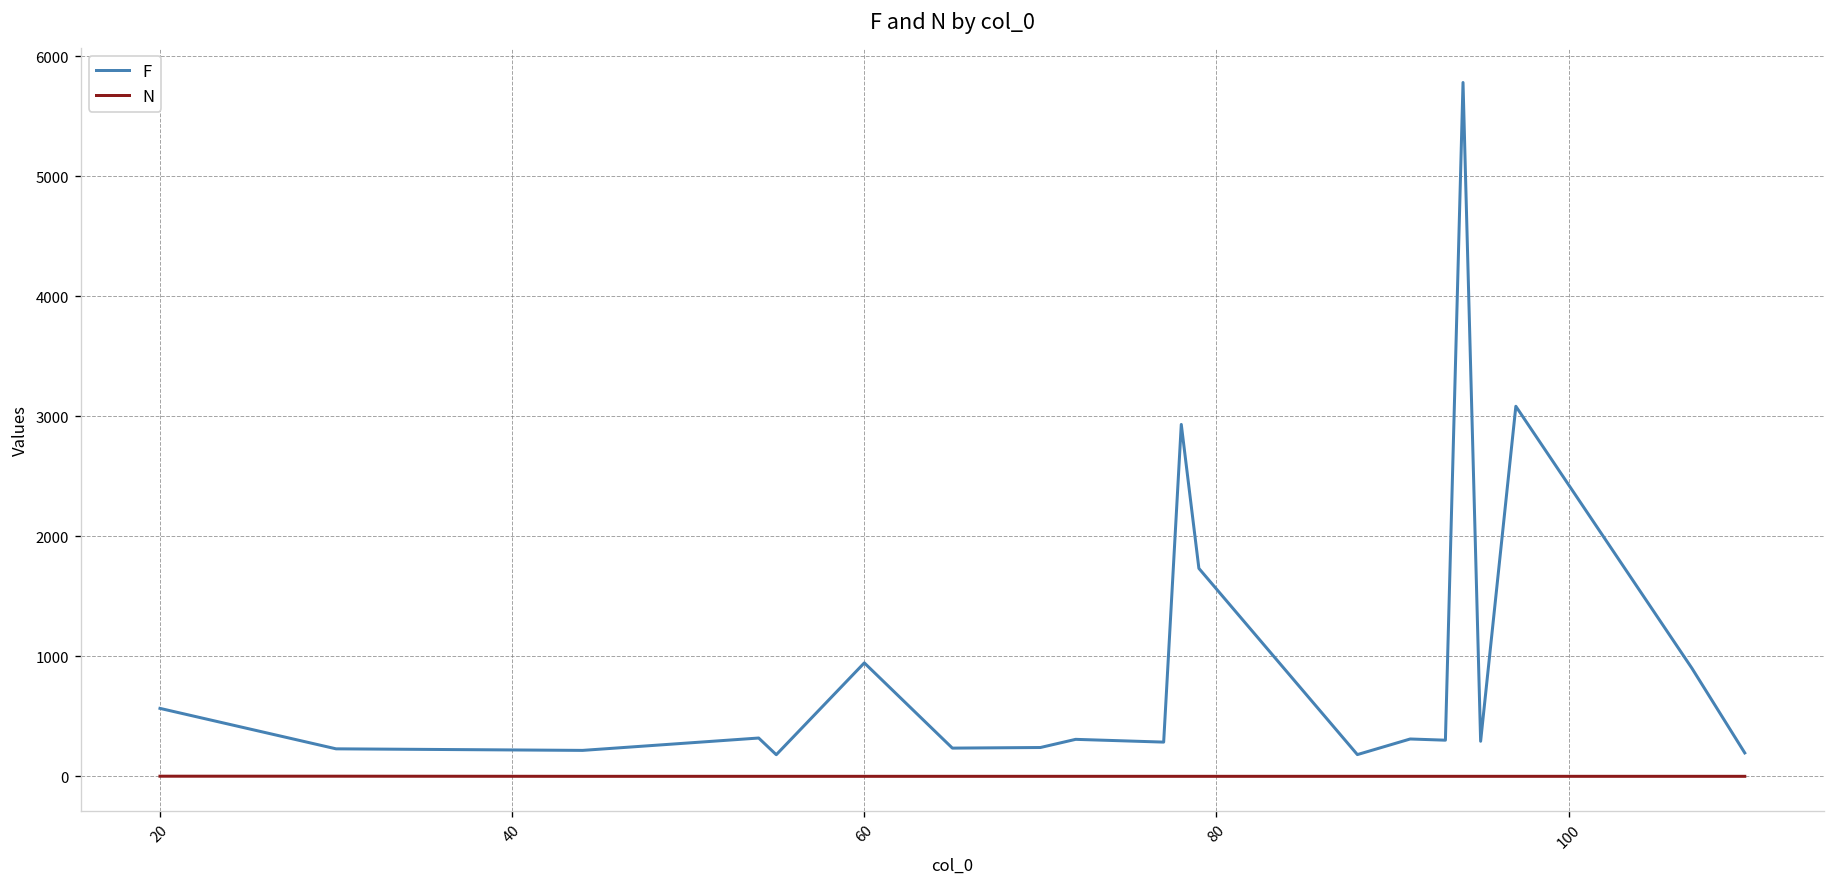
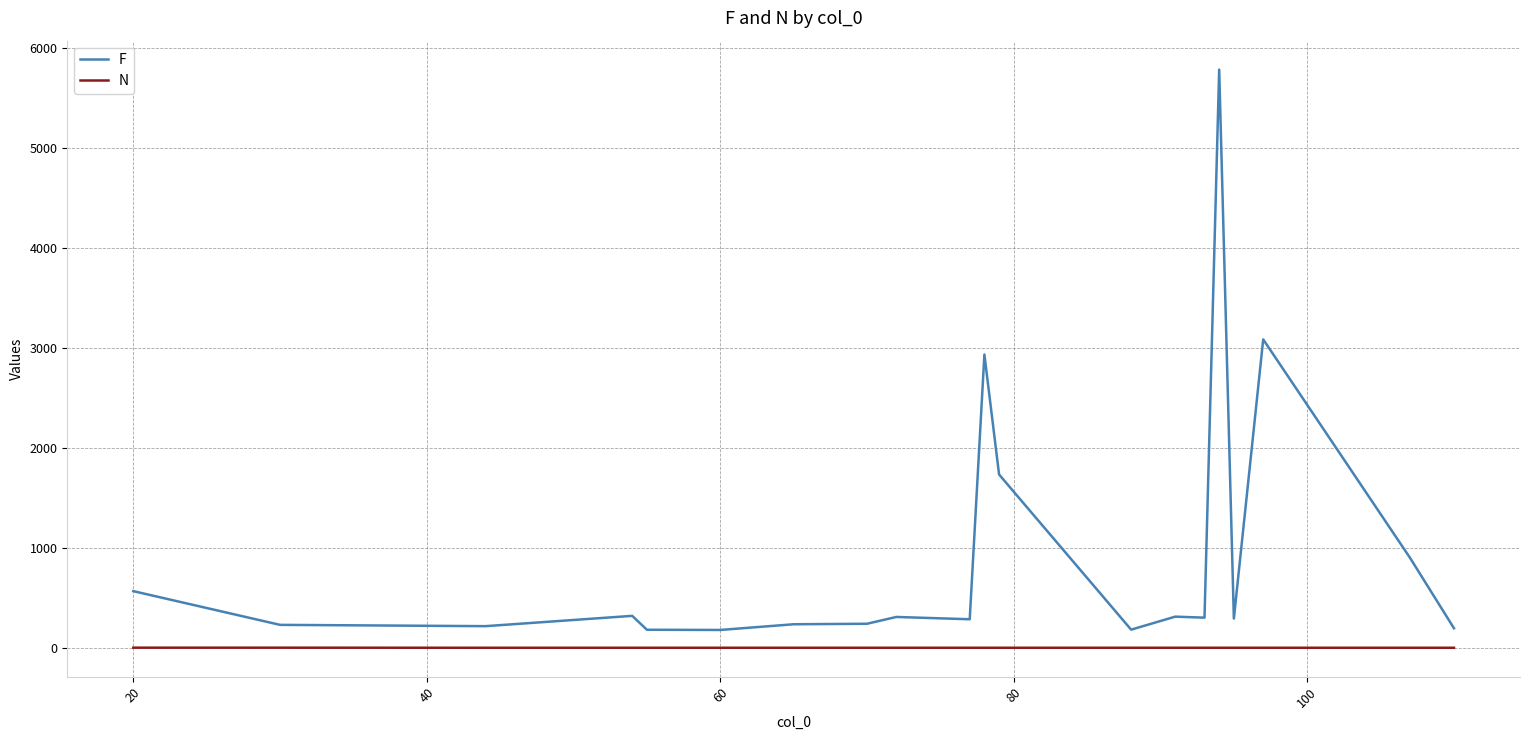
F, 60: 950 -> 180
